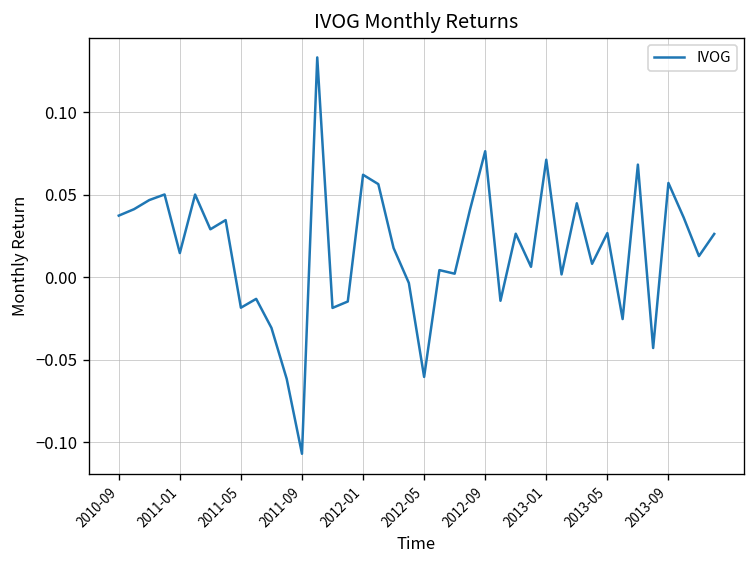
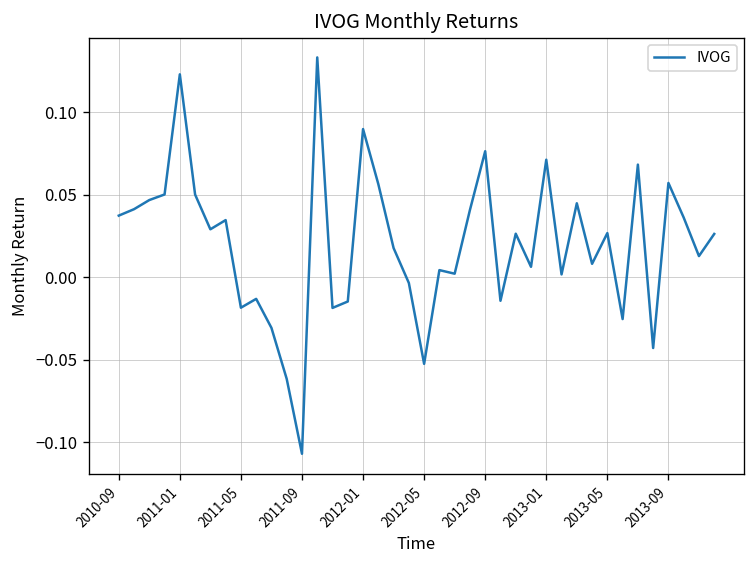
2011-01: 0.015 -> 0.123
2012-01: 0.062 -> 0.090
2012-05: -0.060 -> -0.053
